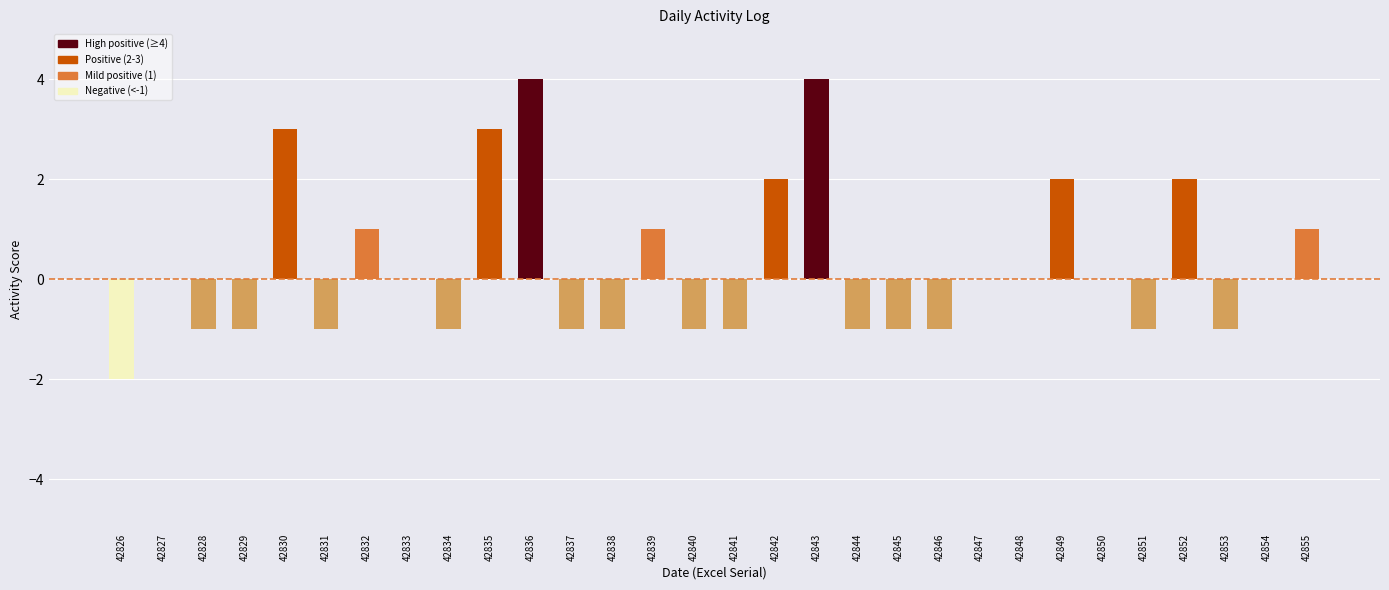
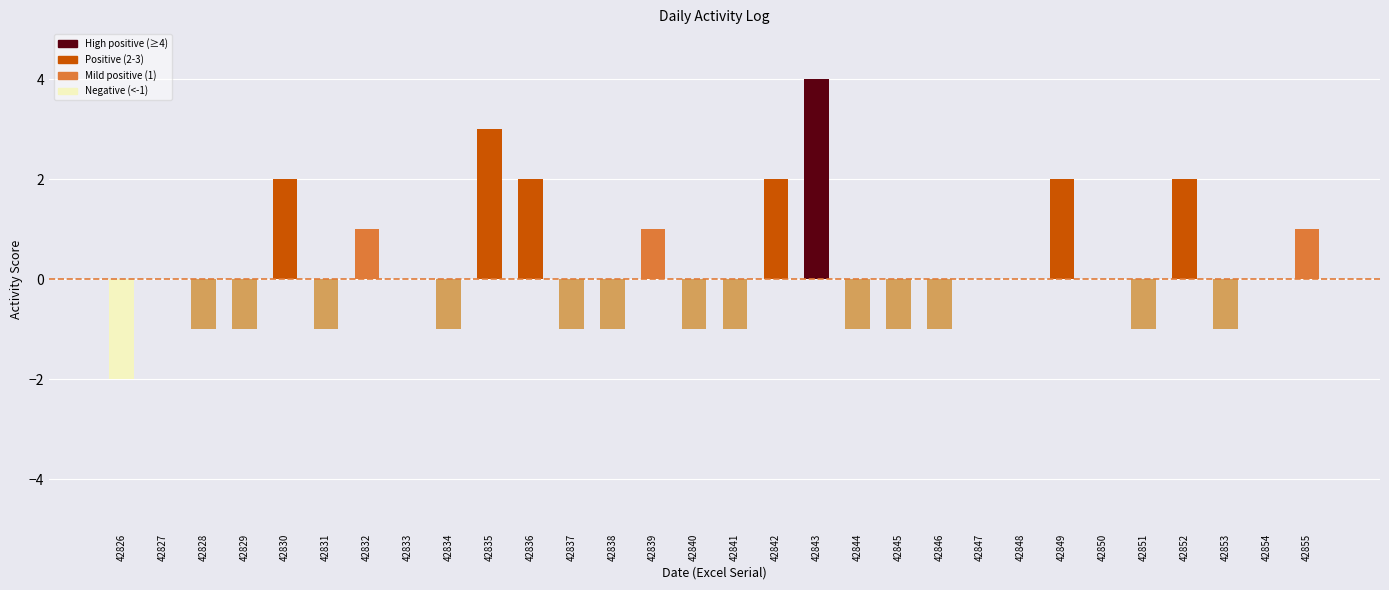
42830: 3 -> 2
42836: 4 -> 2
